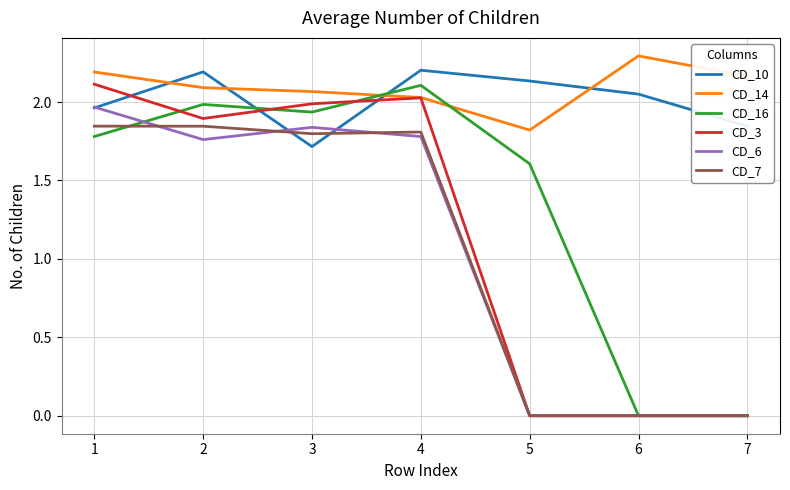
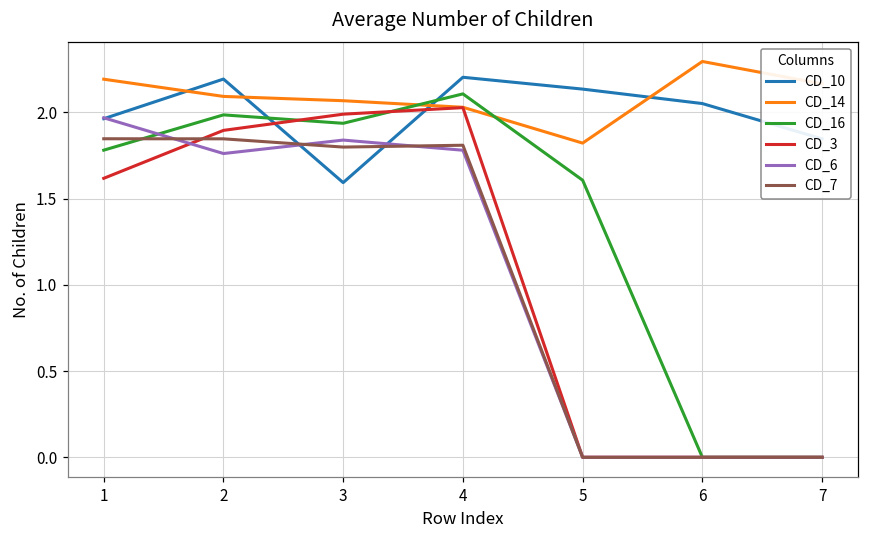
CD_3, 1: 2.11 -> 1.62
CD_10, 3: 1.72 -> 1.59
